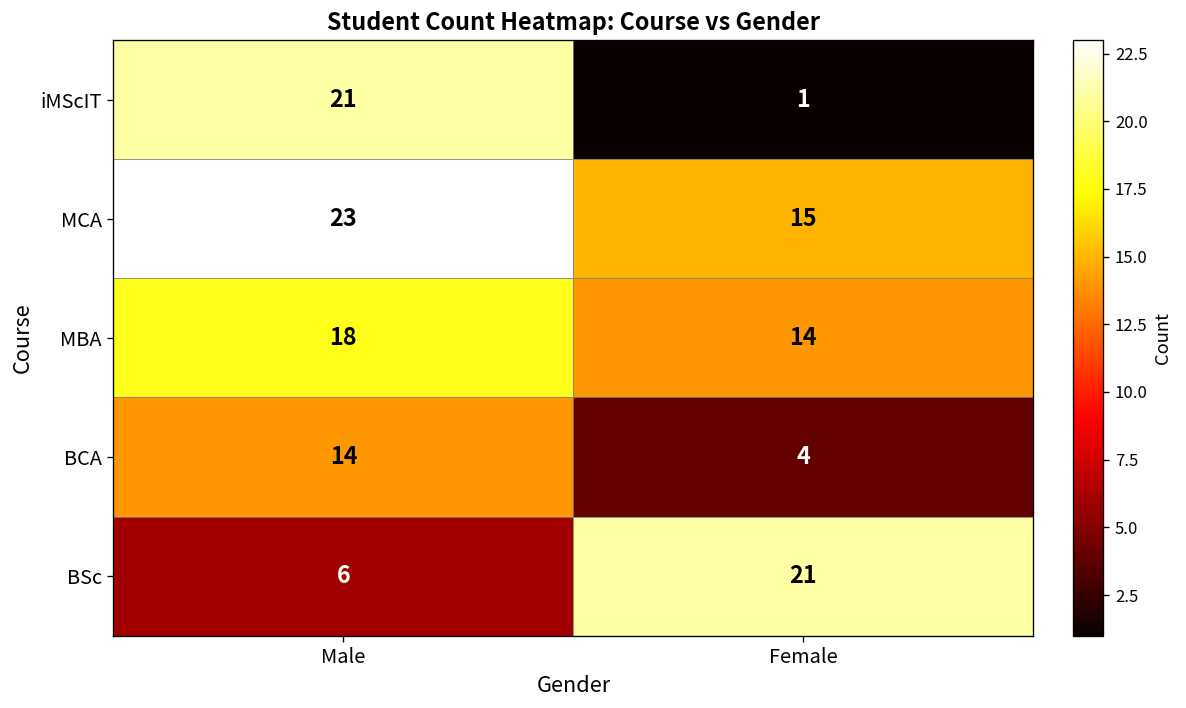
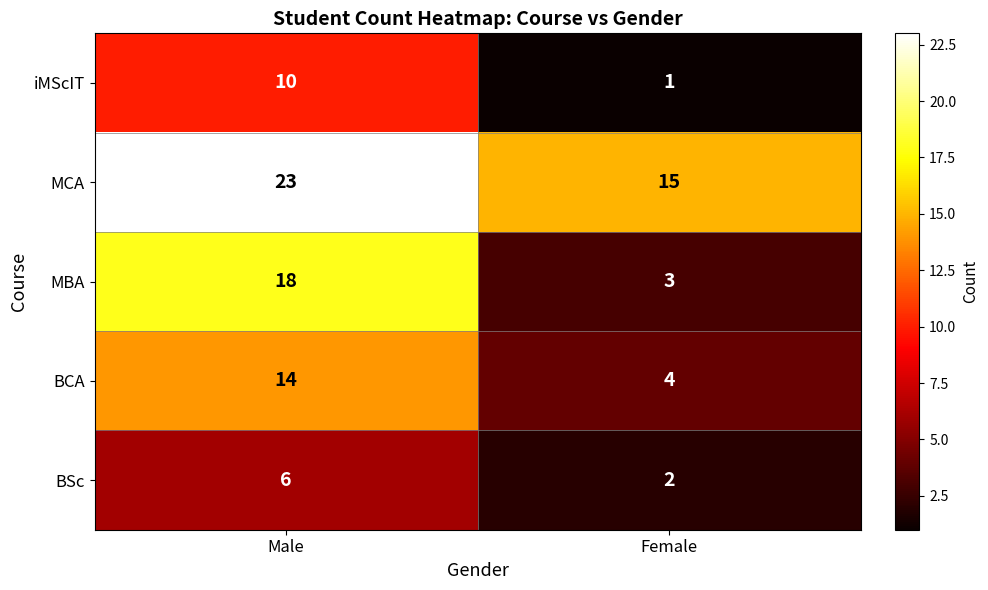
iMScIT, Male: 21 -> 10
MBA, Female: 14 -> 3
BSc, Female: 21 -> 2
